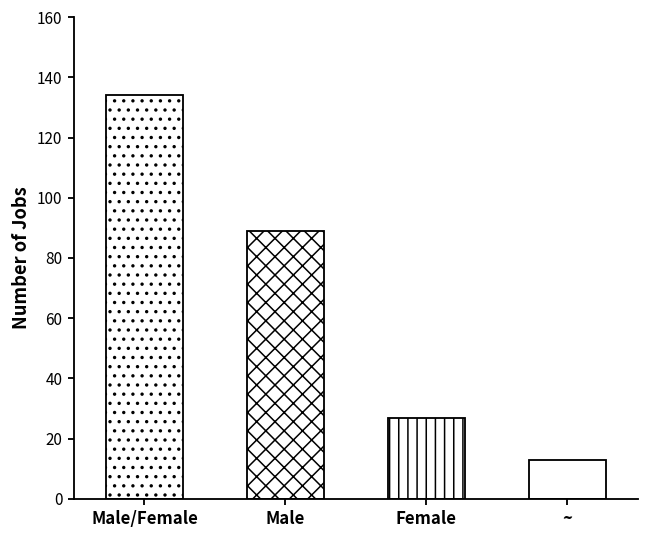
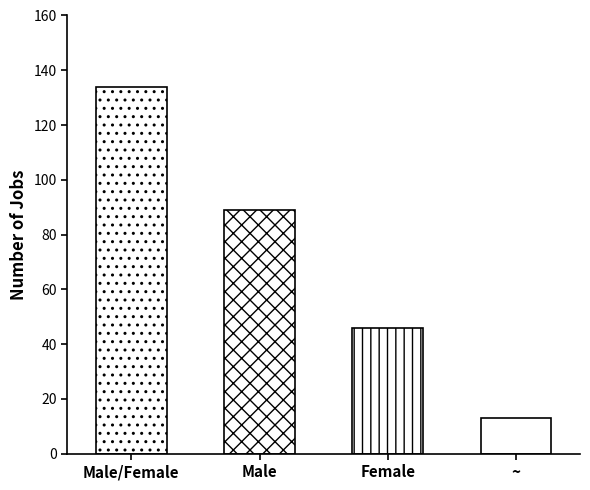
Female: 27 -> 46
